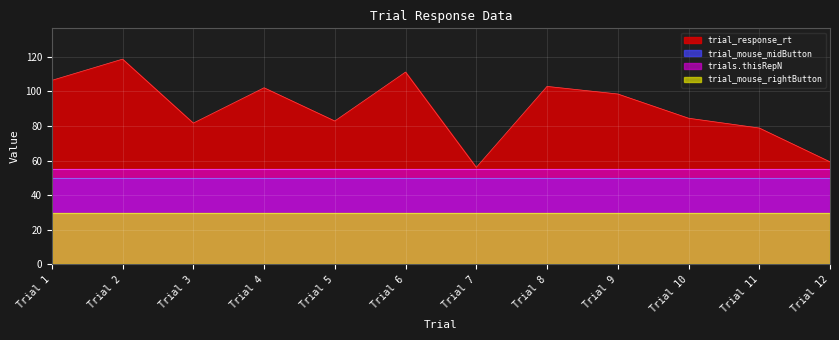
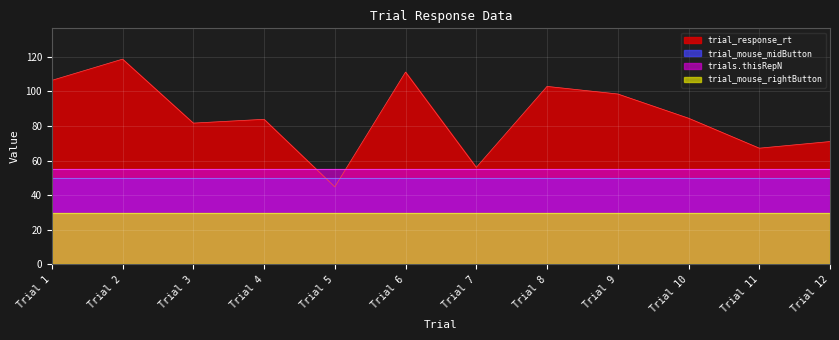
trial_response_rt, Trial 4: 102 -> 84
trial_response_rt, Trial 5: 83 -> 45
trial_response_rt, Trial 11: 79 -> 67
trial_response_rt, Trial 12: 59 -> 71
